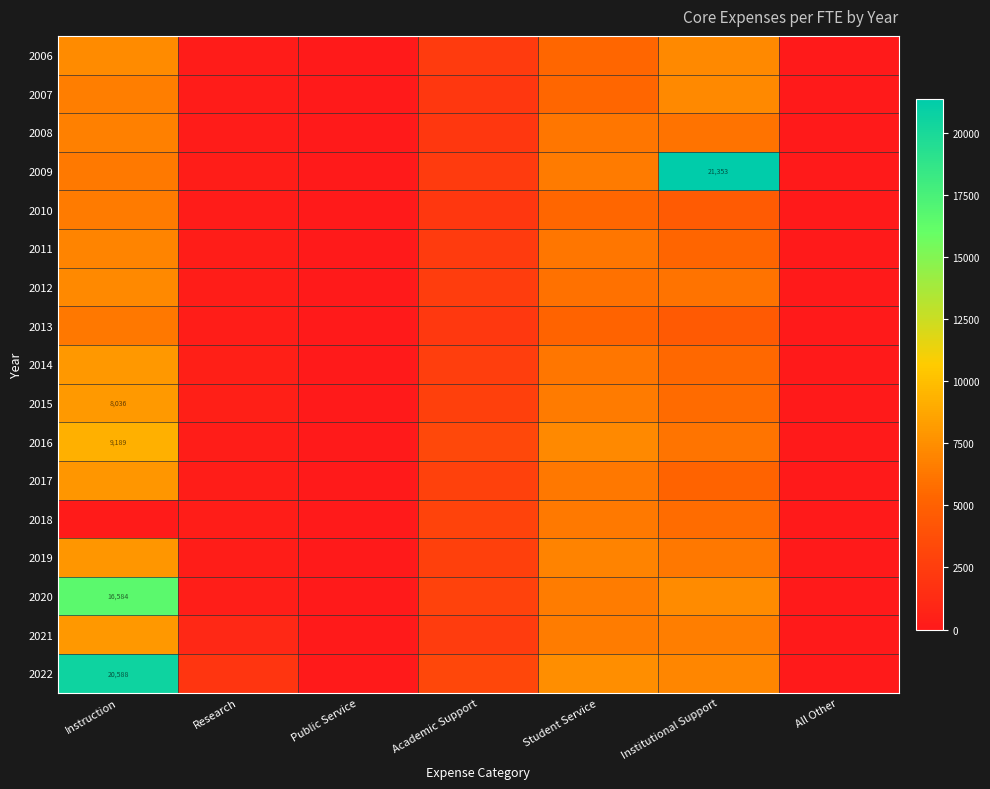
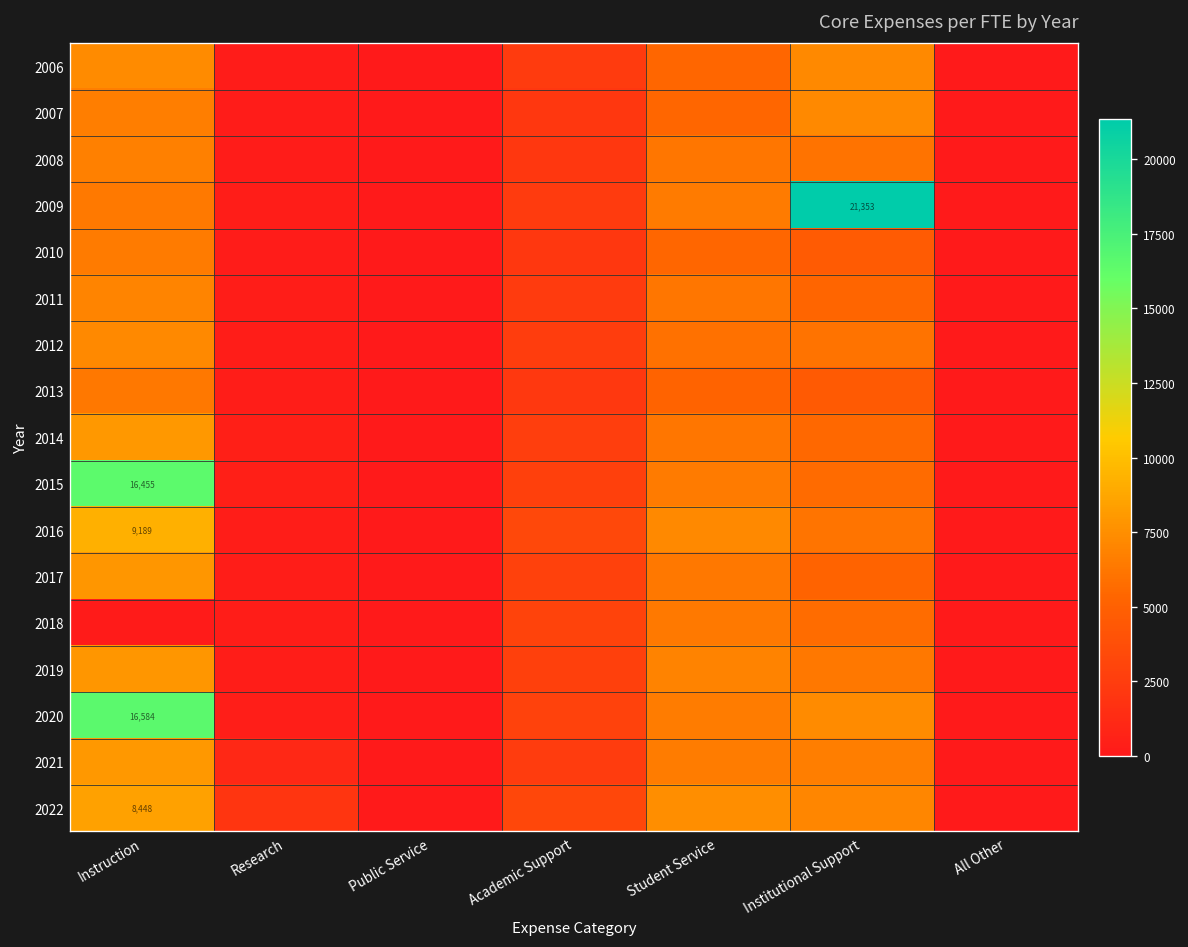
2015, Instruction: 8,036 -> 16,455
2022, Instruction: 20,588 -> 8,448
